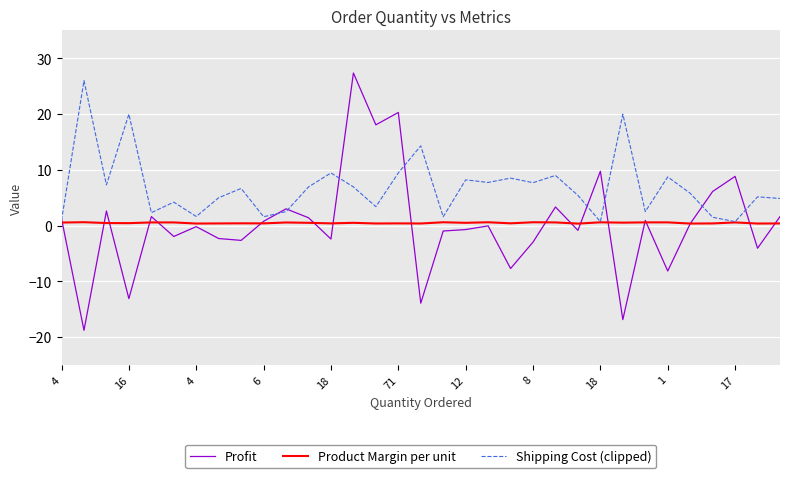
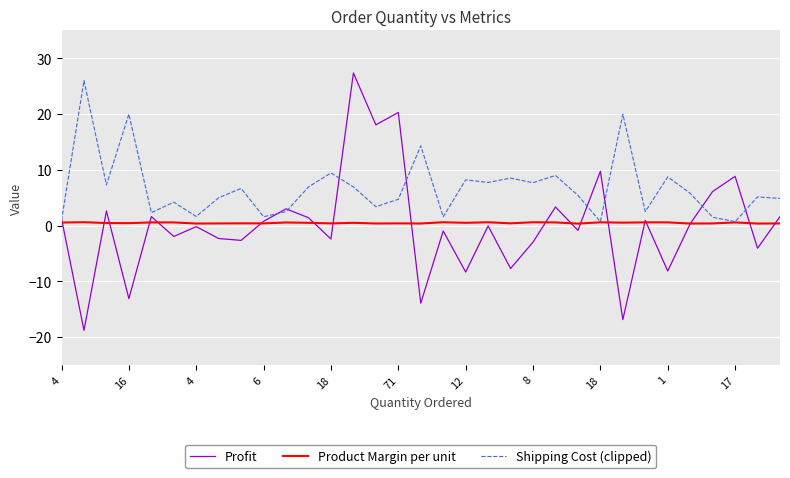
Shipping Cost (clipped), 71: 9 -> 5
Profit, 12: -1 -> -8
